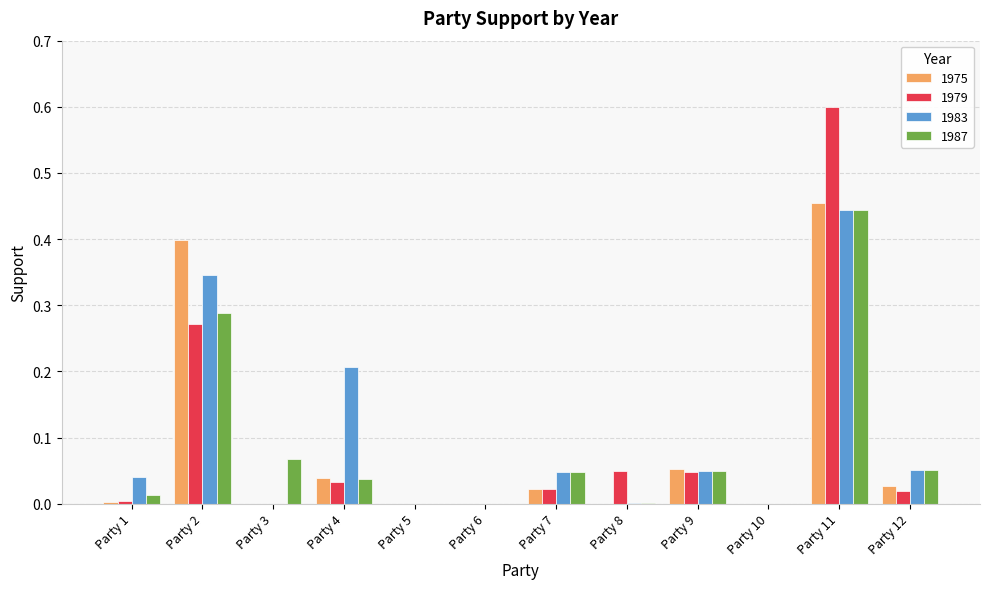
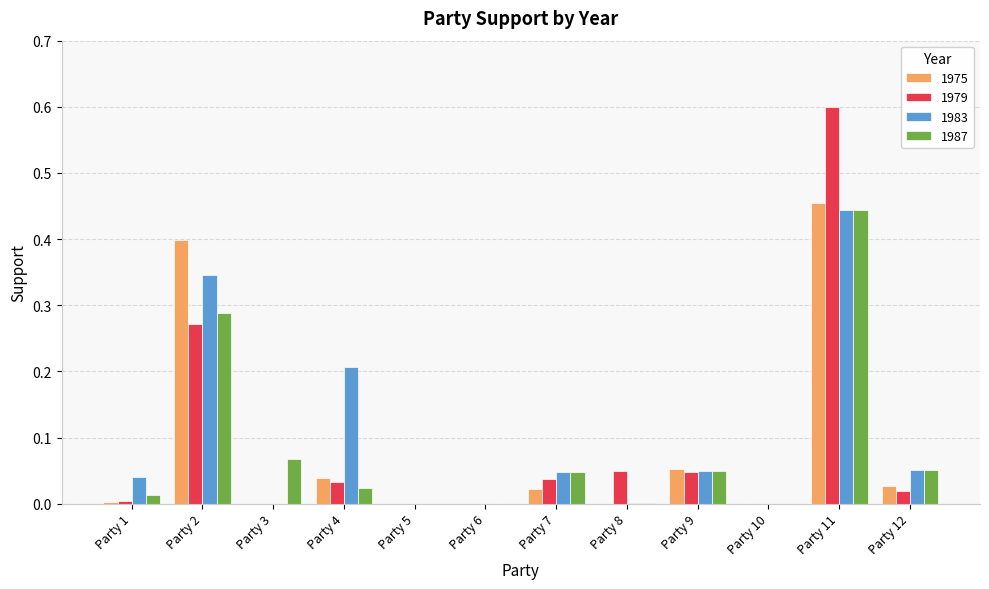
1987, Party 4: 0.04 -> 0.02
1979, Party 7: 0.02 -> 0.04
